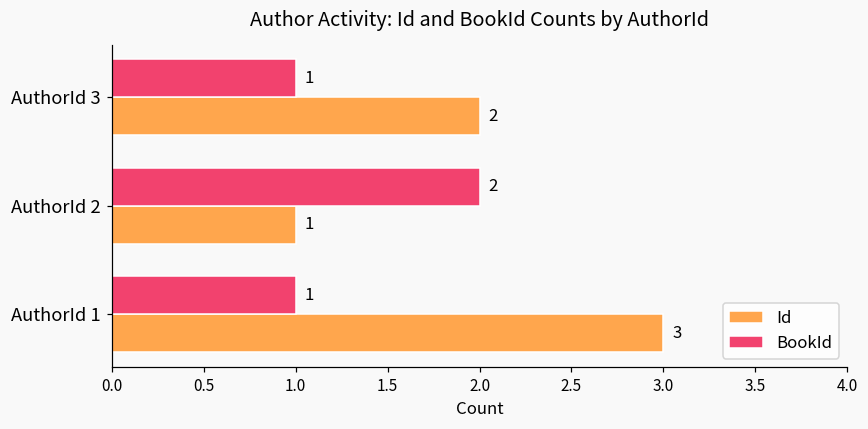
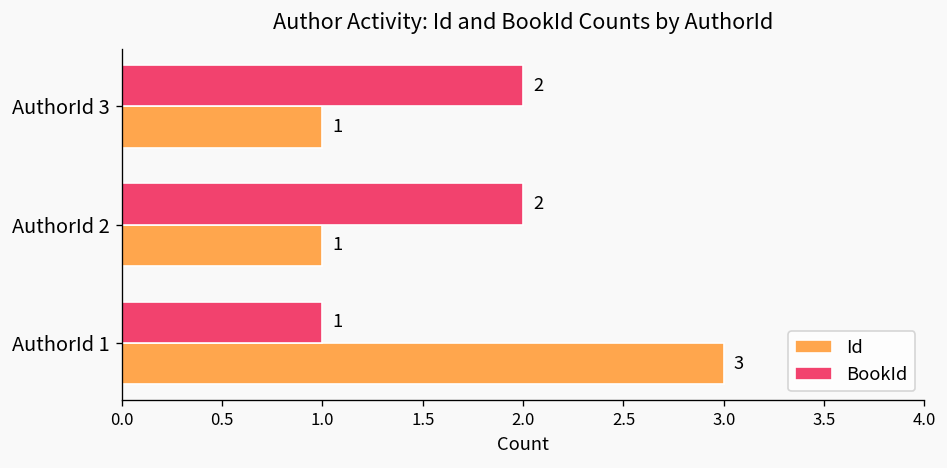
BookId, AuthorId 3: 1 -> 2
Id, AuthorId 3: 2 -> 1
